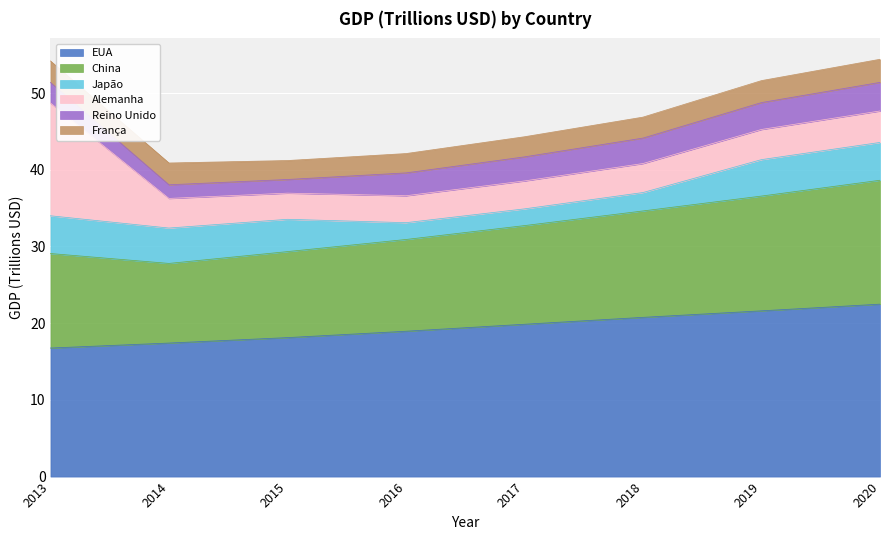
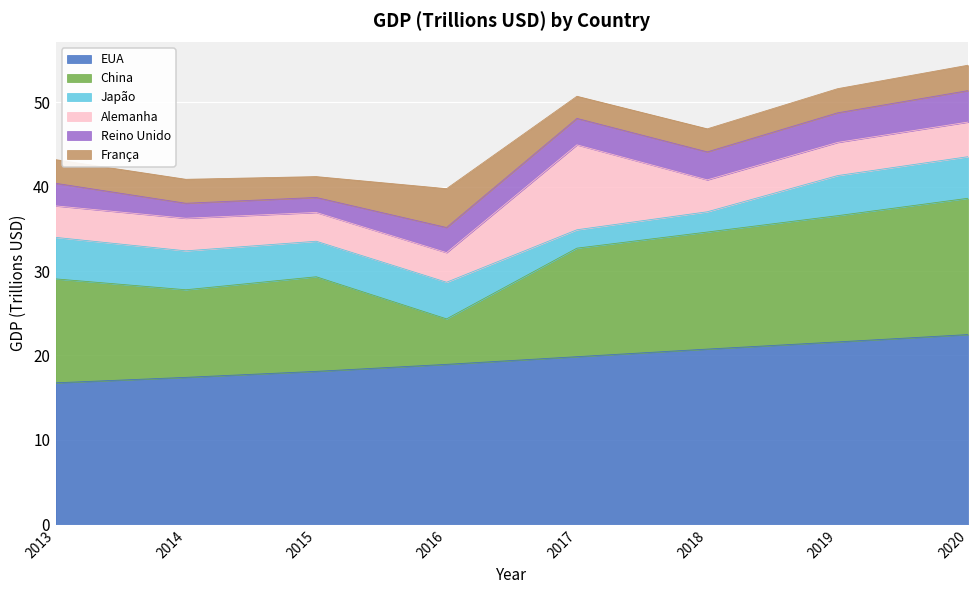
Alemanha, 2013: 15 -> 4
China, 2016: 12 -> 5
Japão, 2016: 2 -> 4
França, 2016: 3 -> 5
Alemanha, 2017: 4 -> 10
